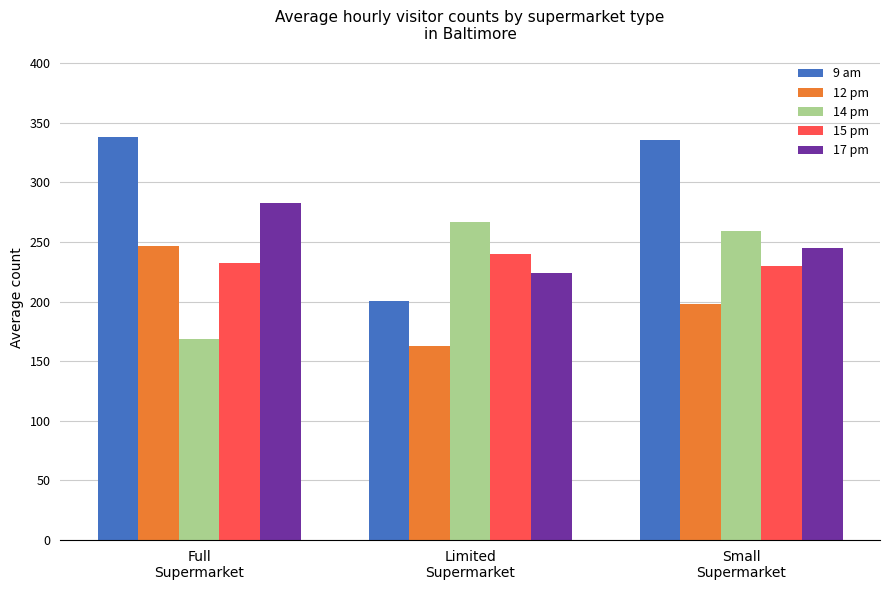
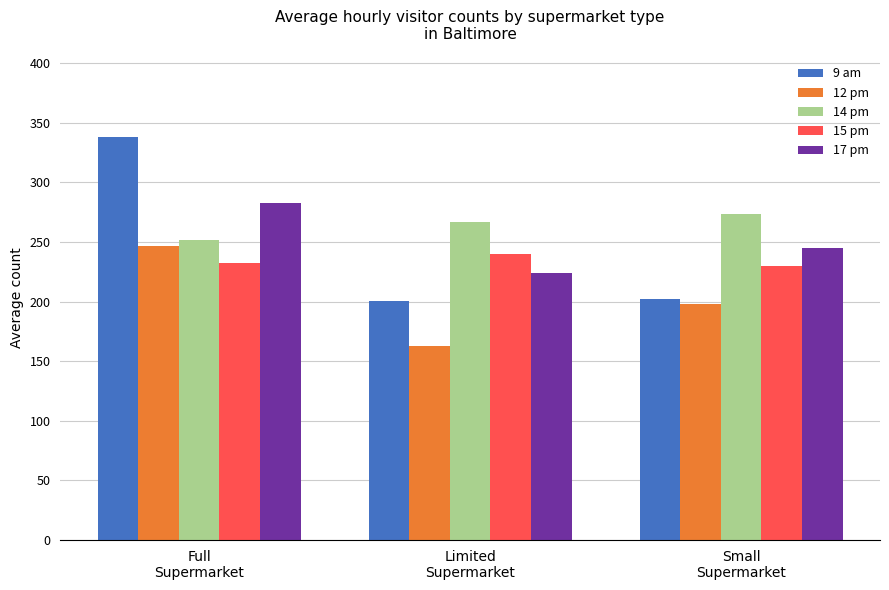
14 pm, Full Supermarket: 169 -> 252
9 am, Small Supermarket: 335 -> 203
14 pm, Small Supermarket: 260 -> 273
